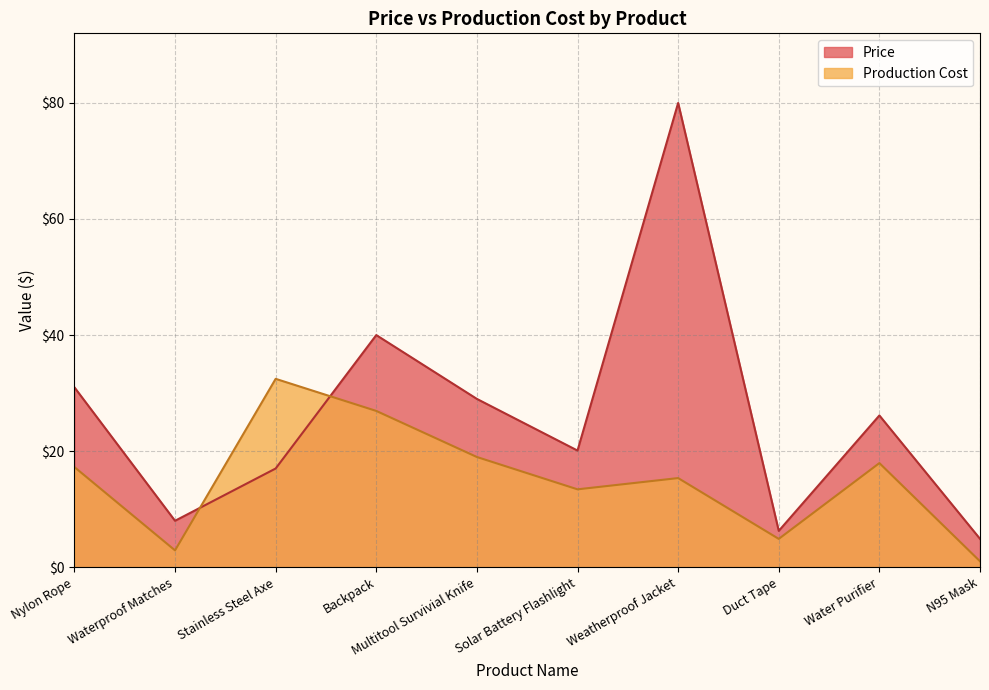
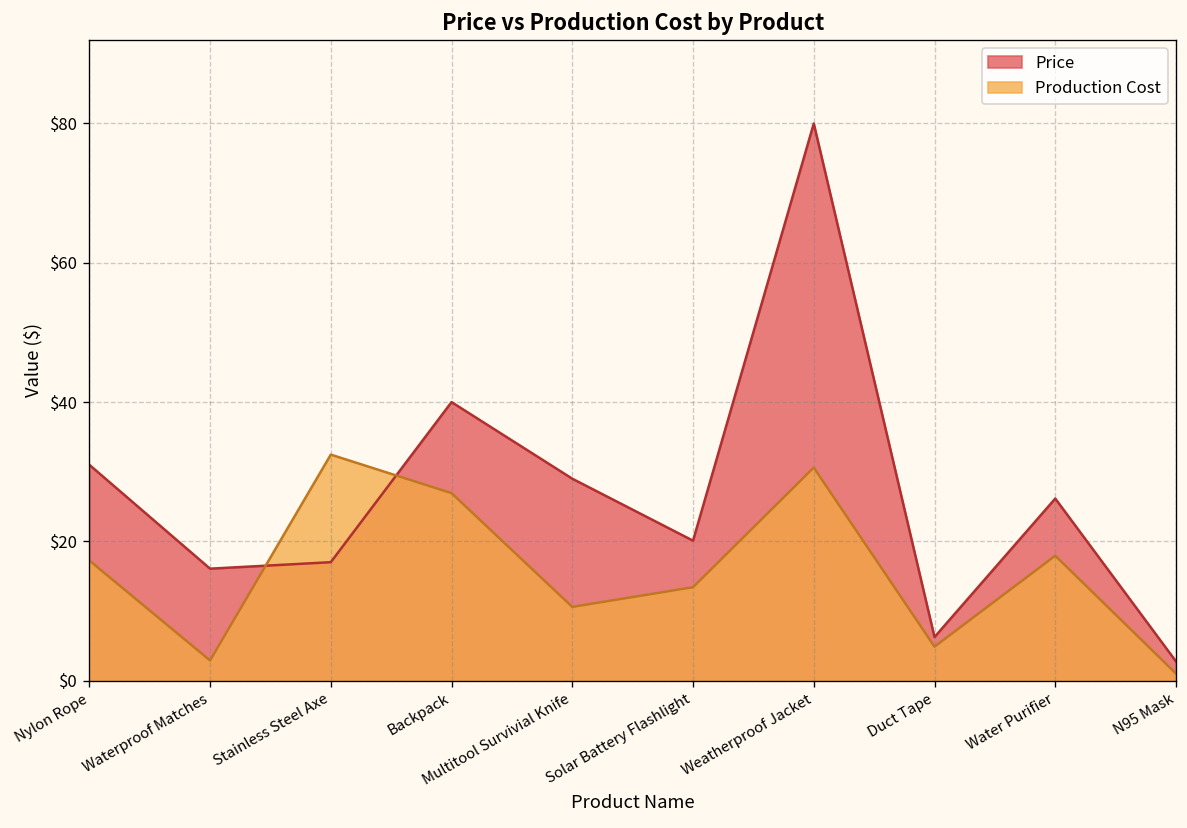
Price, Waterproof Matches: $8 -> $16
Production Cost, Multitool Survivial Knife: $19 -> $11
Production Cost, Weatherproof Jacket: $15 -> $31
Price, N95 Mask: $5 -> $3
